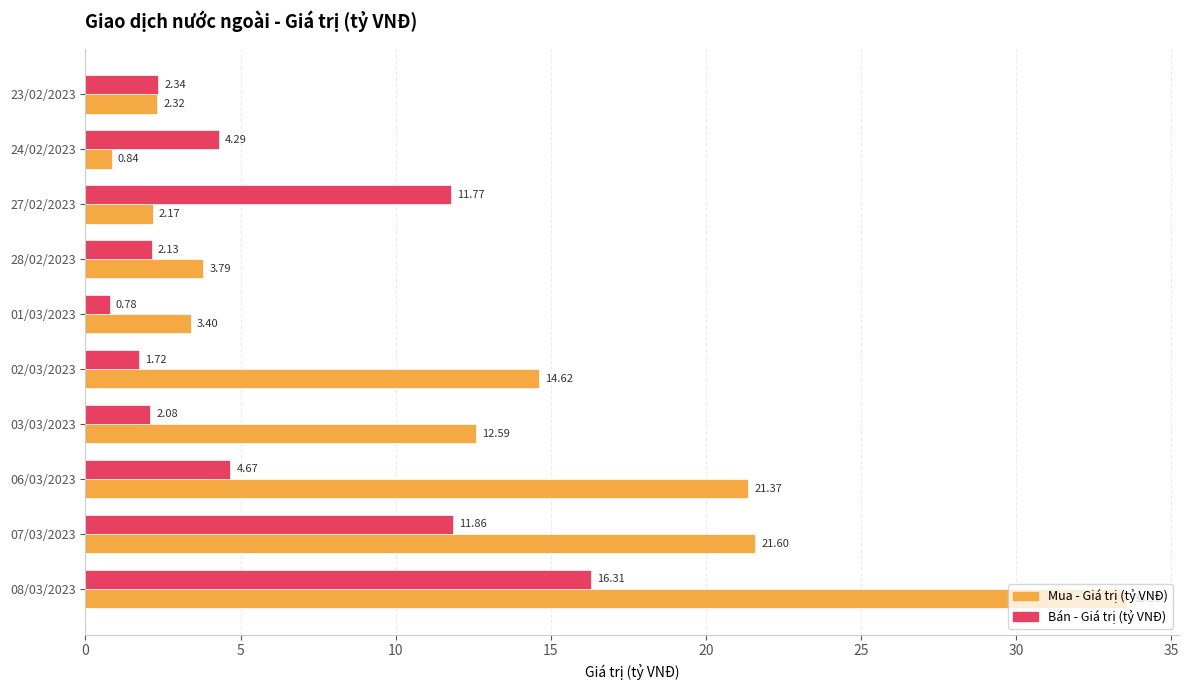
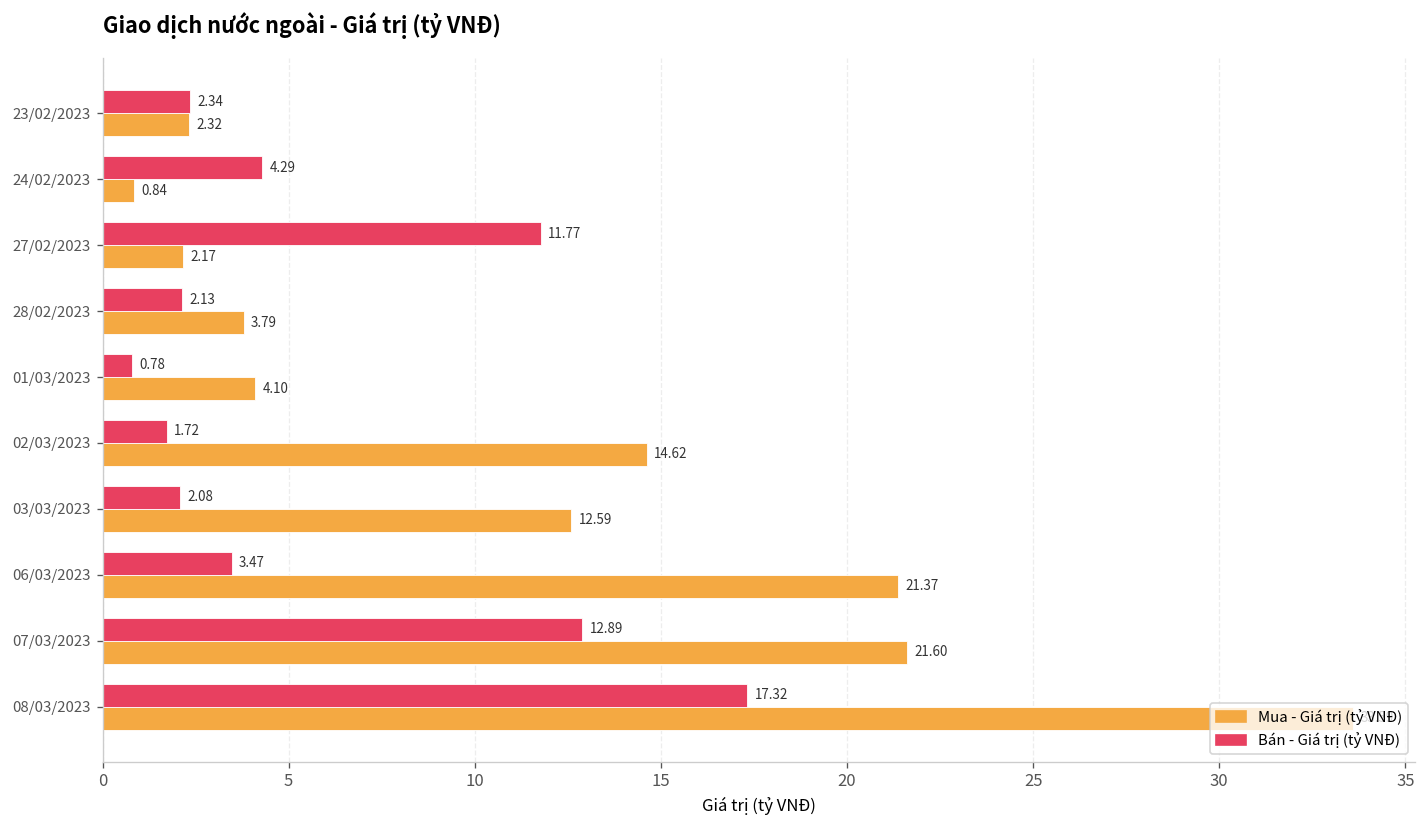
Mua - Giá trị (tỷ VNĐ), 01/03/2023: 3.40 -> 4.10
Bán - Giá trị (tỷ VNĐ), 06/03/2023: 4.67 -> 3.47
Bán - Giá trị (tỷ VNĐ), 07/03/2023: 11.86 -> 12.89
Bán - Giá trị (tỷ VNĐ), 08/03/2023: 16.31 -> 17.32
